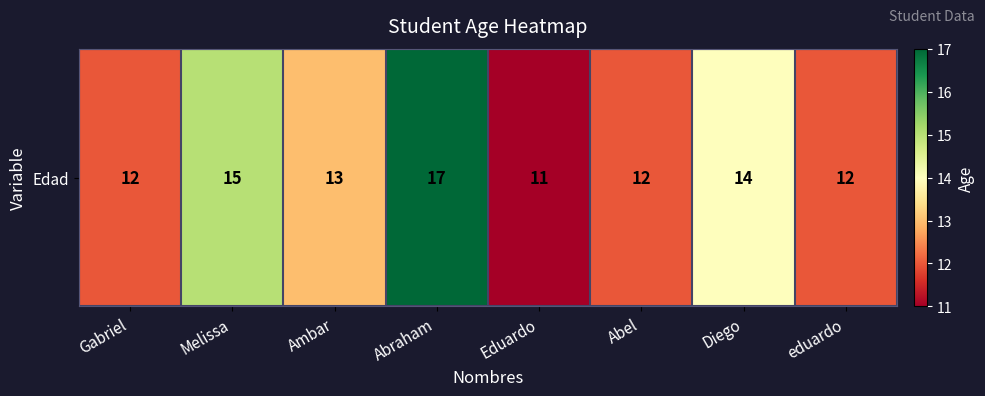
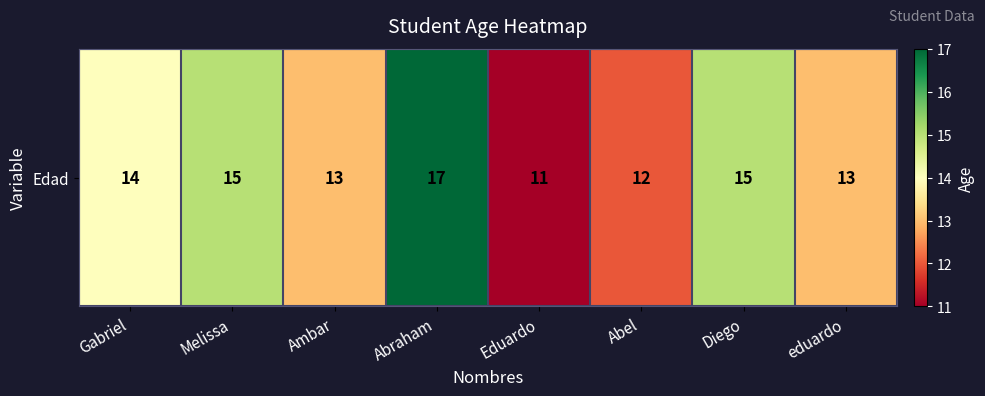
Edad, Gabriel: 12 -> 14
Edad, Diego: 14 -> 15
Edad, eduardo: 12 -> 13
